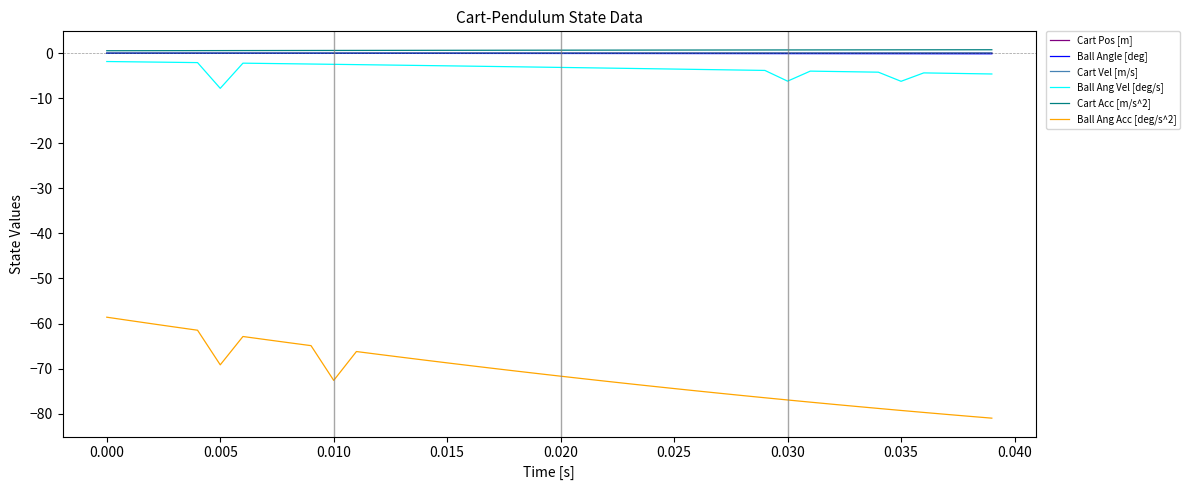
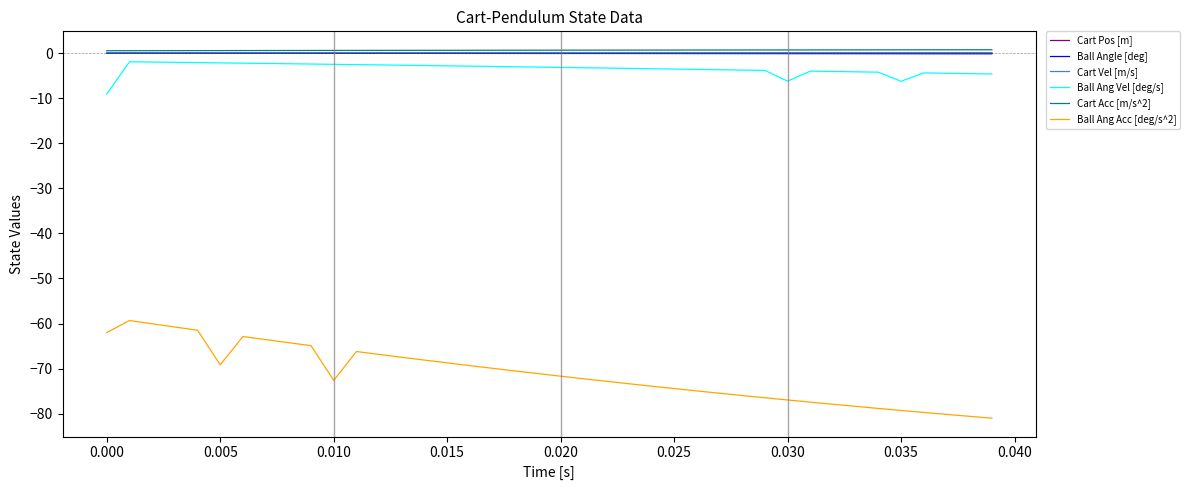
Ball Ang Vel [deg/s], 0.000: -2 -> -9
Ball Ang Acc [deg/s^2], 0.000: -59 -> -62
Ball Ang Vel [deg/s], 0.005: -8 -> -2
